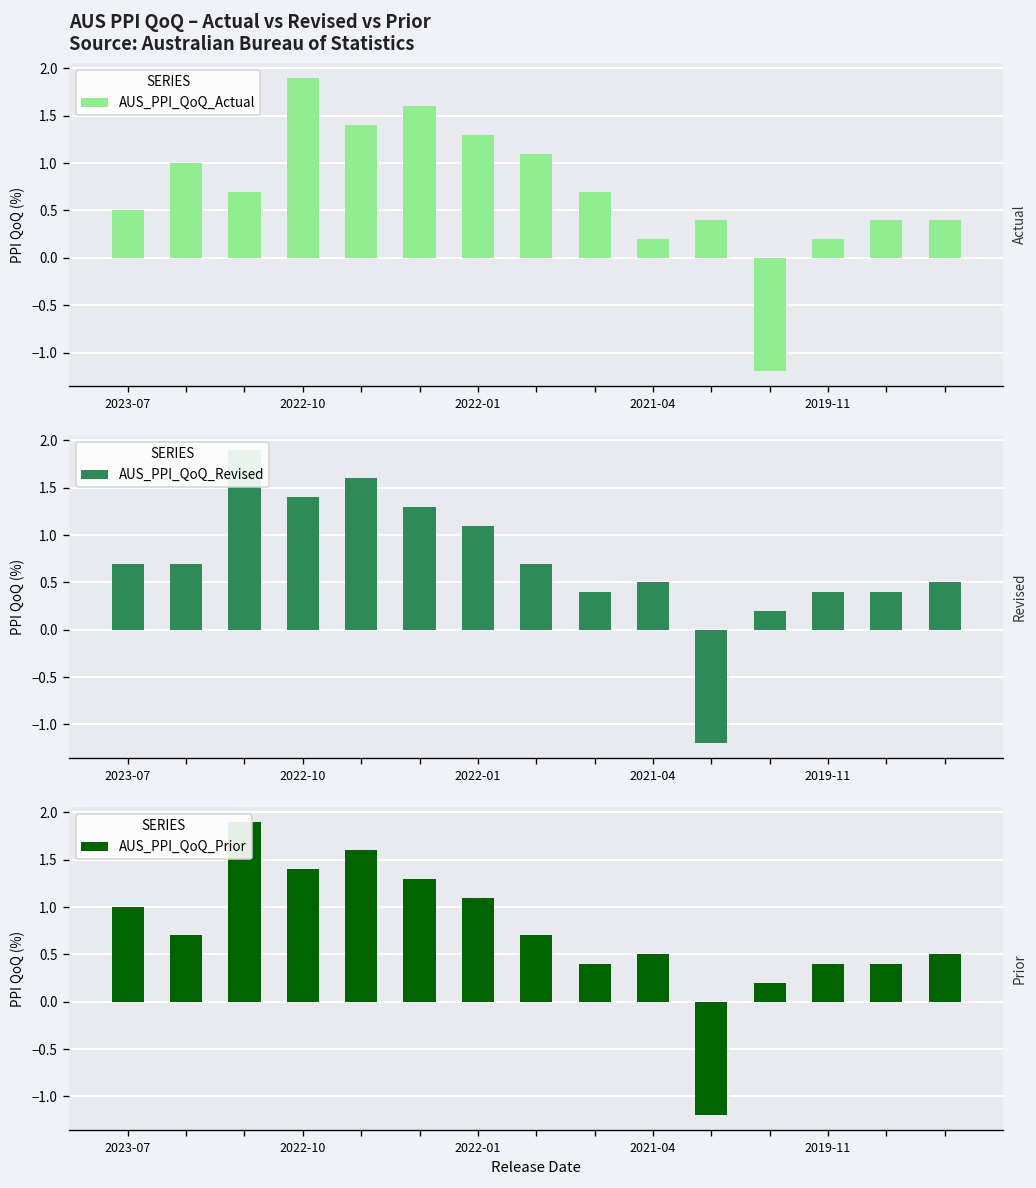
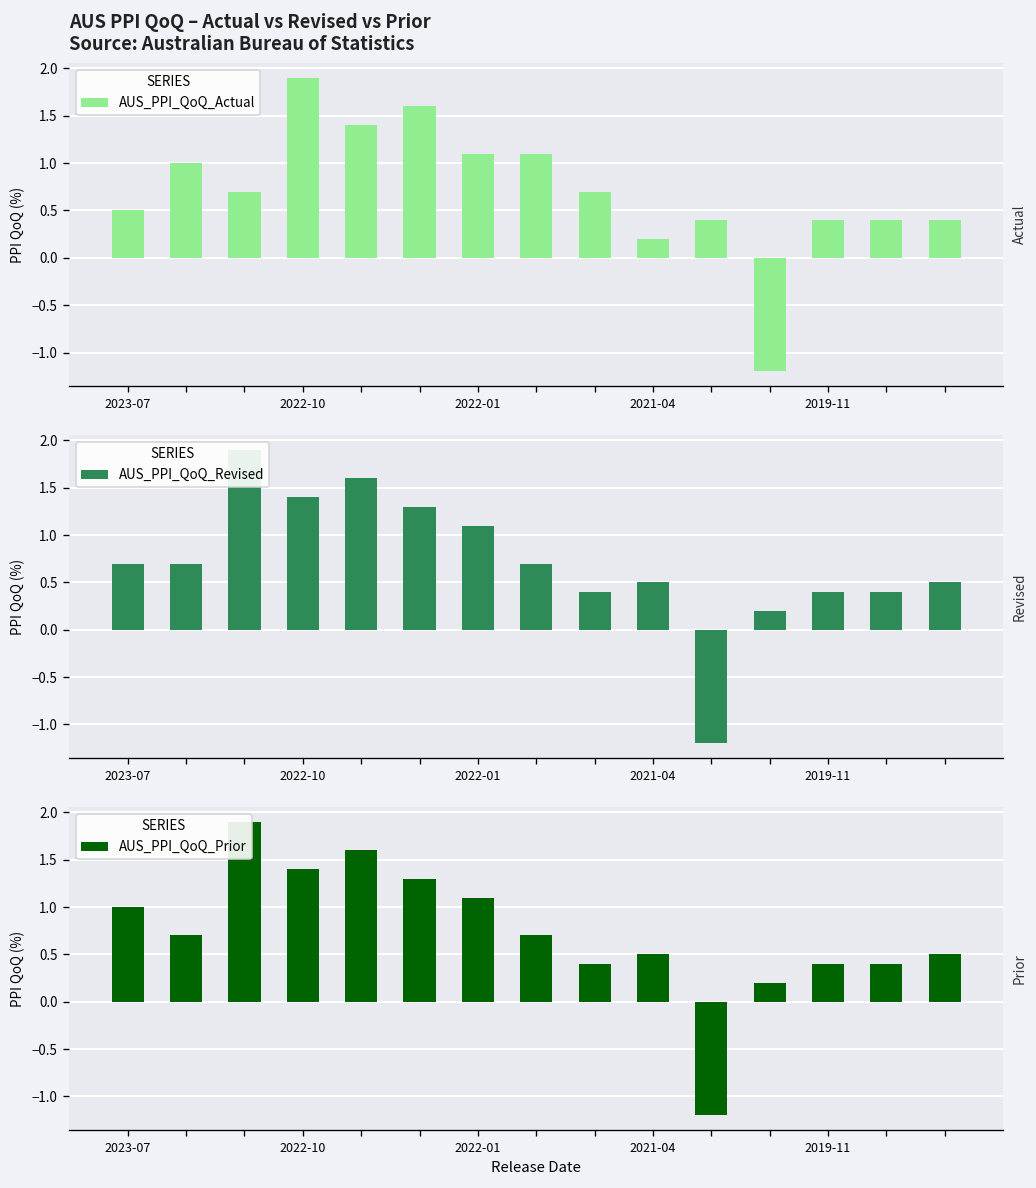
AUS PPI QoQ – Actual vs Revised vs Prior Source: Australian Bureau of Statistics, 2022-01: 1.3 -> 1.1
AUS PPI QoQ – Actual vs Revised vs Prior Source: Australian Bureau of Statistics, 2019-11: 0.2 -> 0.4
